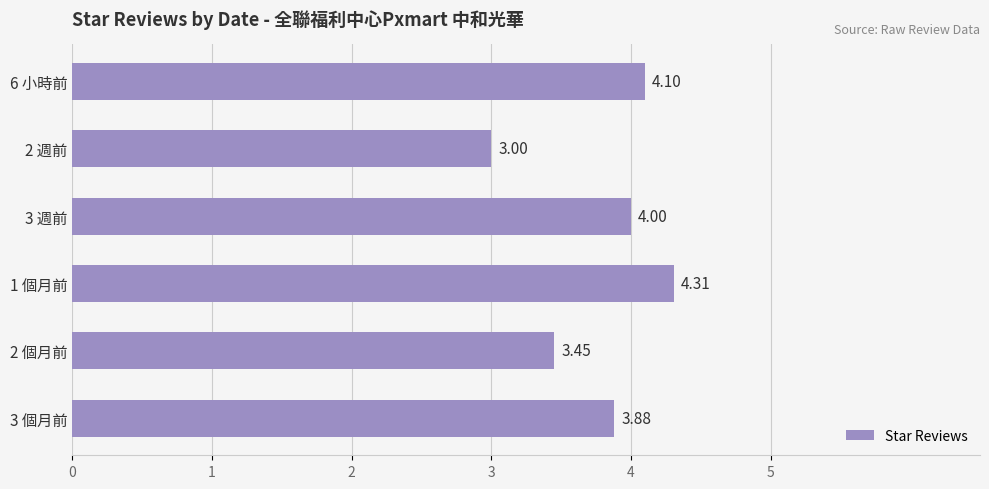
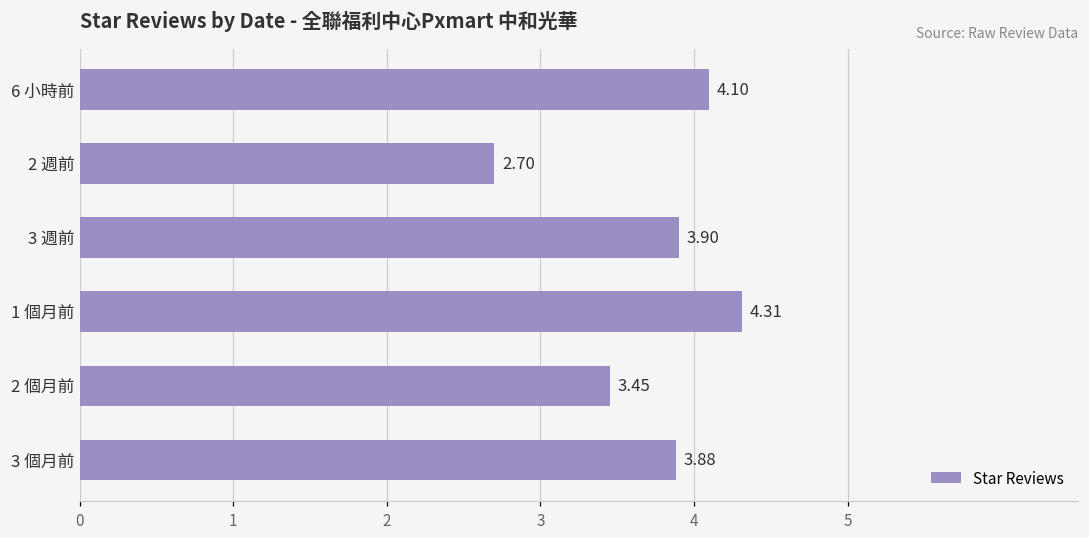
2 週前: 3.00 -> 2.70
3 週前: 4.00 -> 3.90
